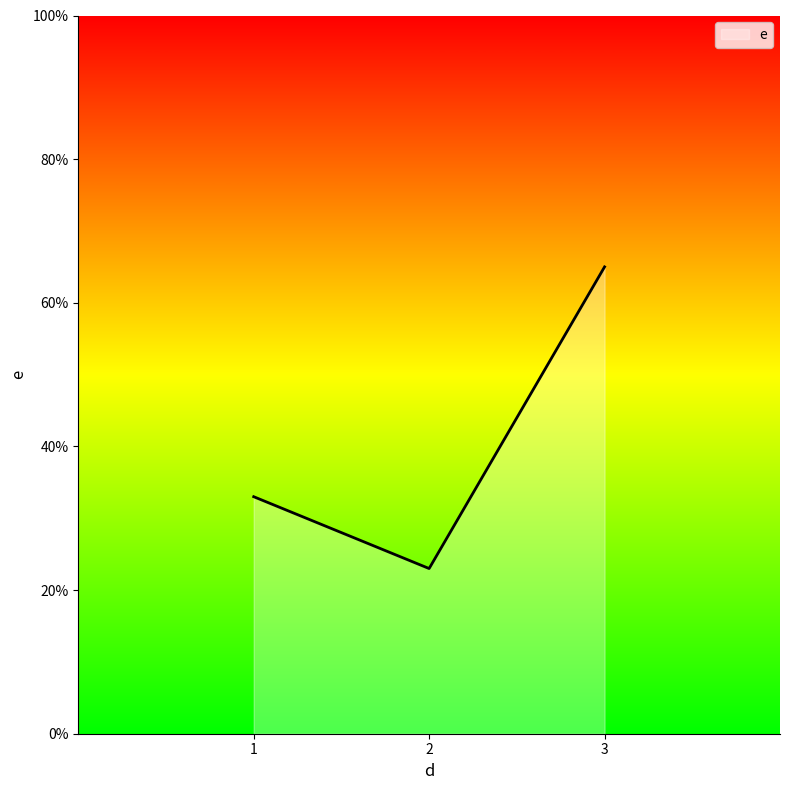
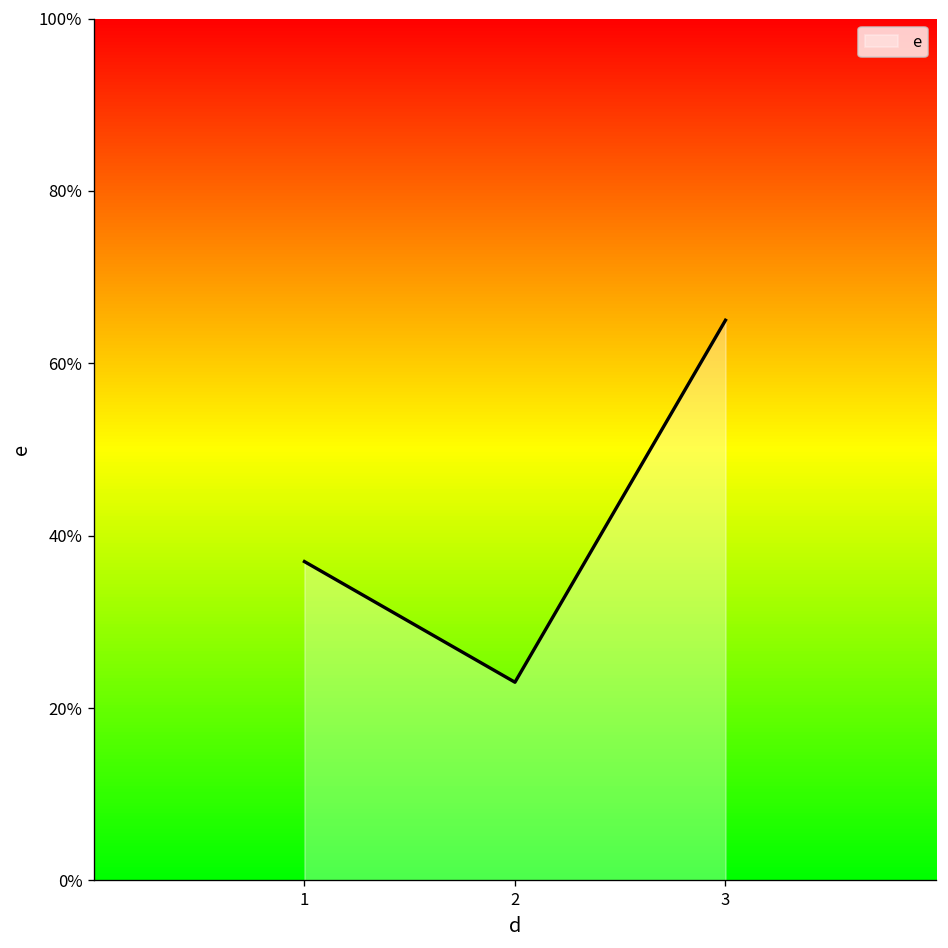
1: 33% -> 37%
